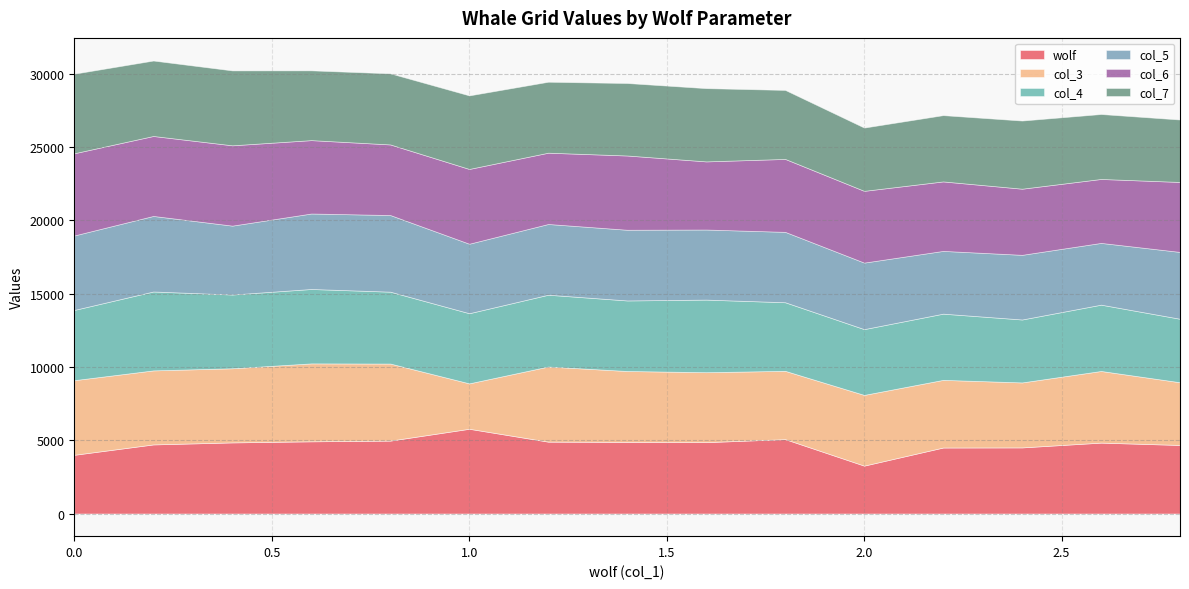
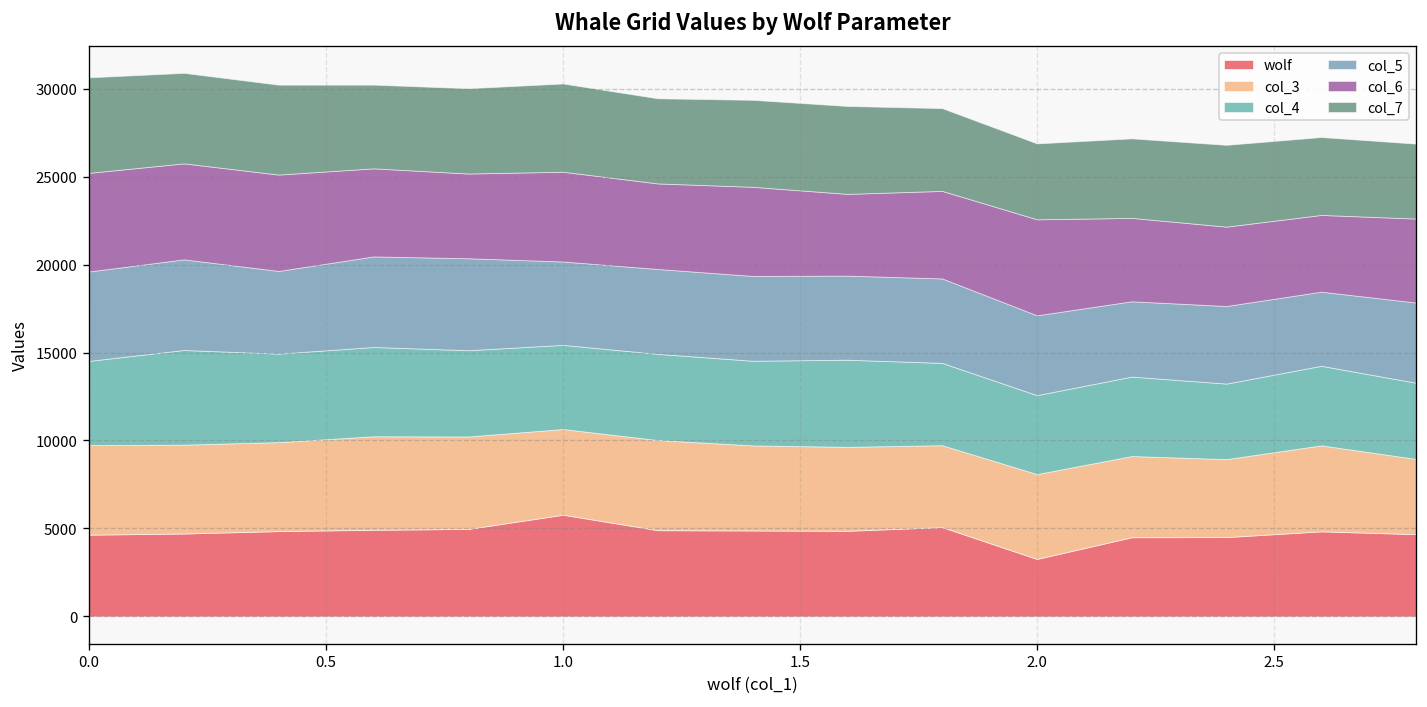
wolf, 0.0: 4000 -> 4600
col_3, 1.0: 3100 -> 4900
col_6, 2.0: 4900 -> 5500
